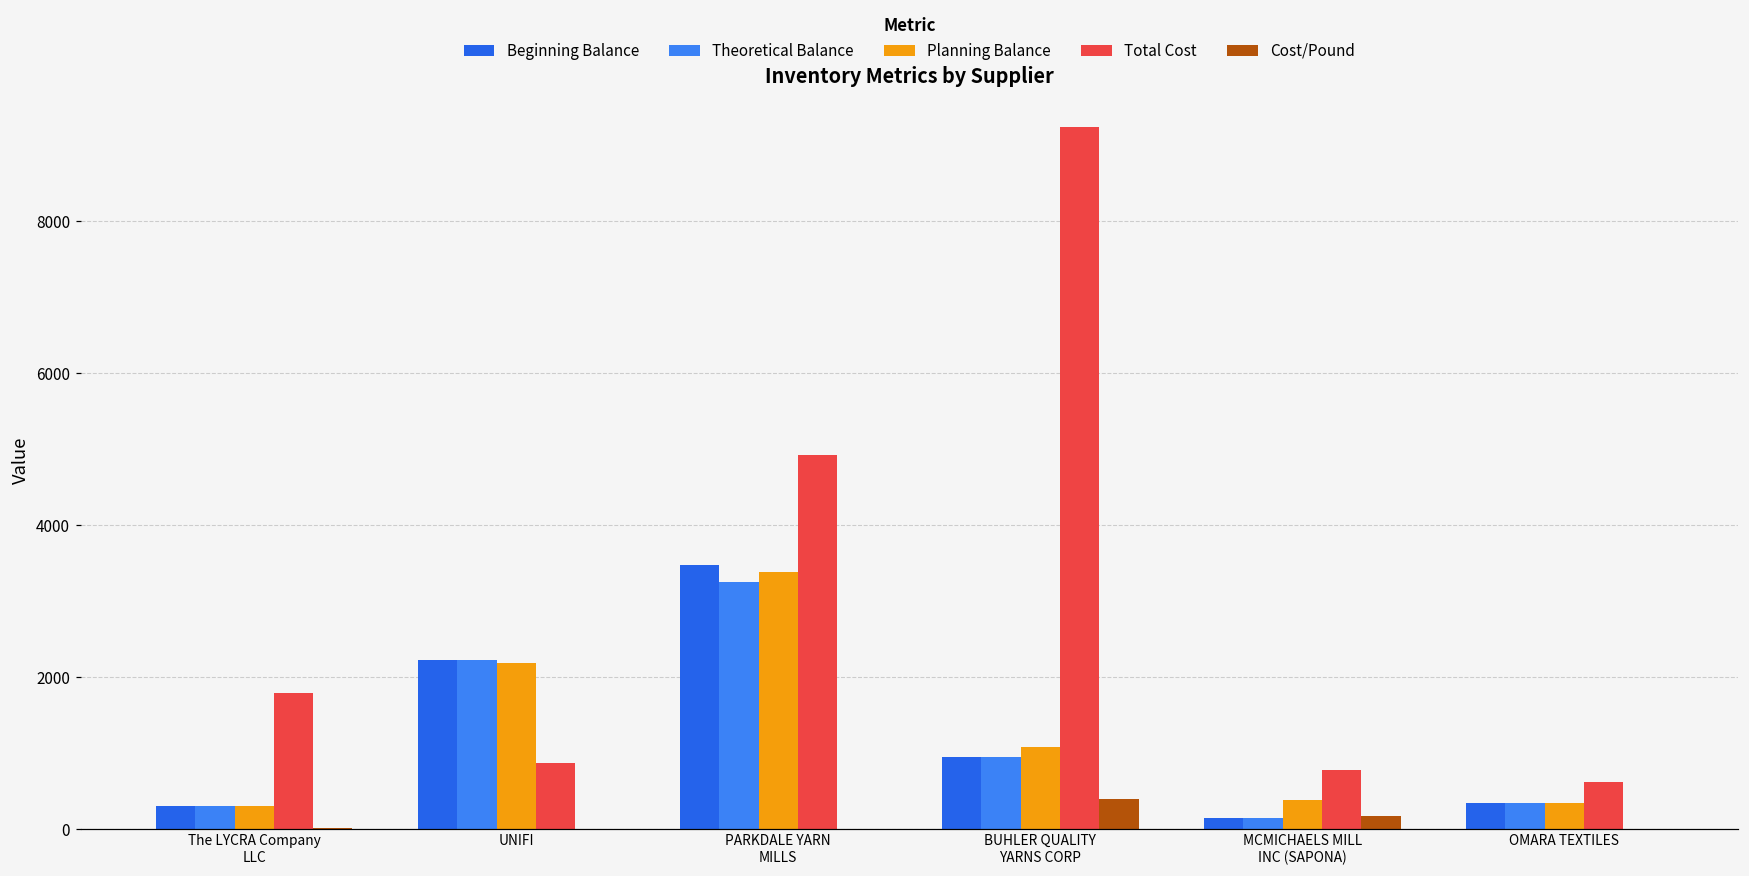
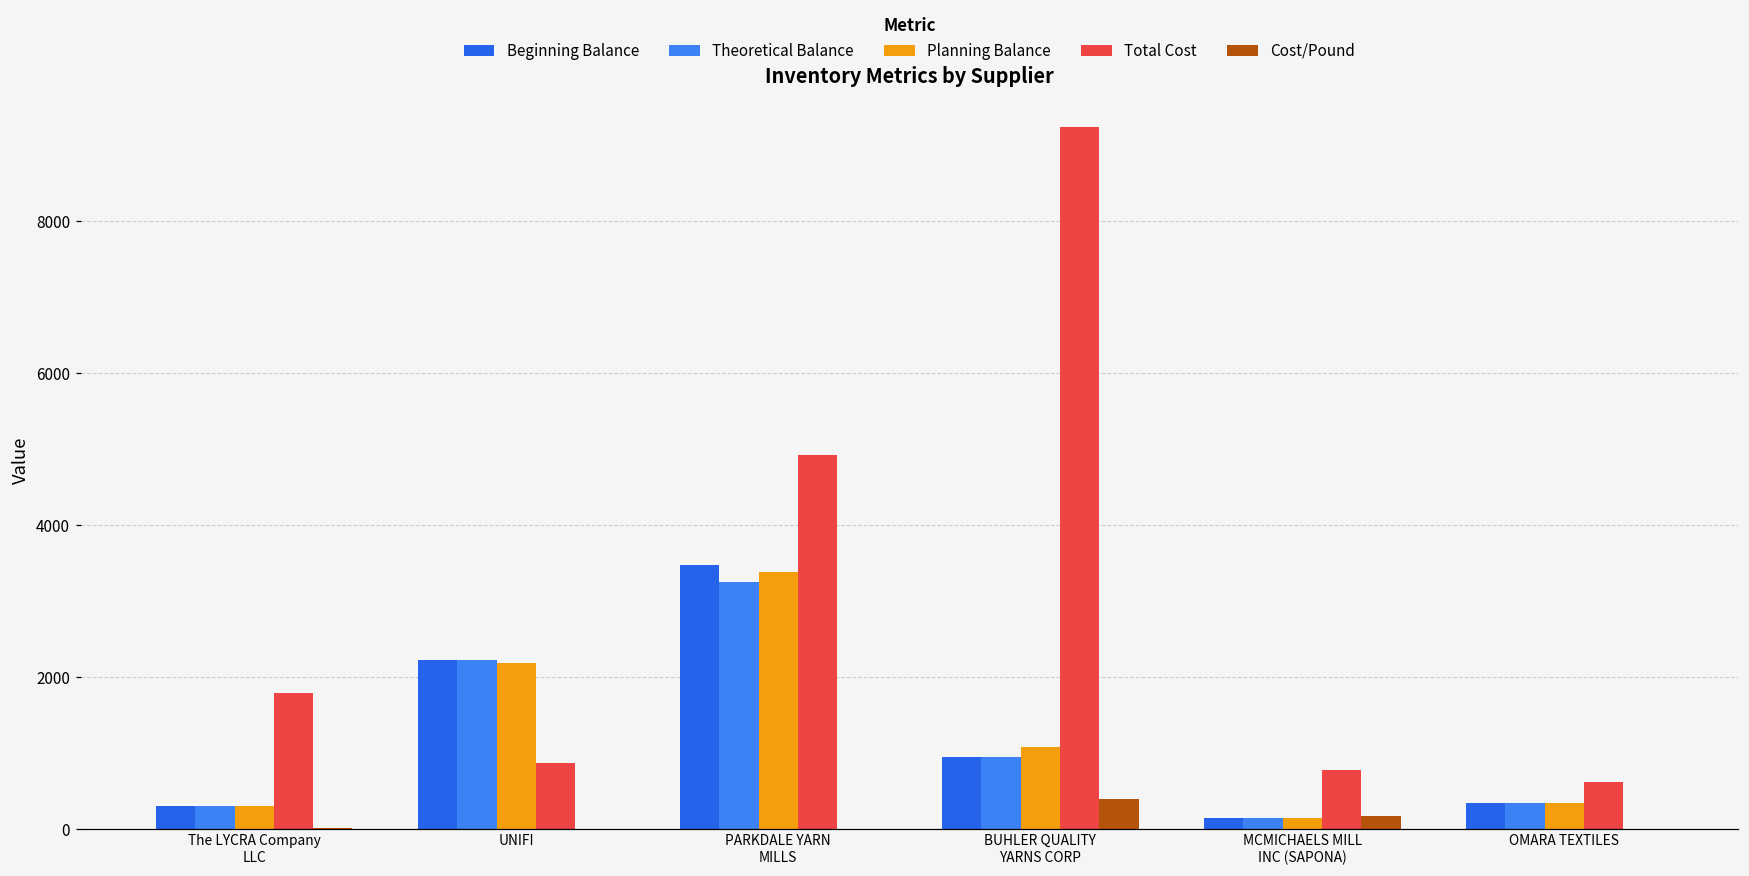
Planning Balance, MCMICHAELS MILL INC (SAPONA): 400 -> 100
